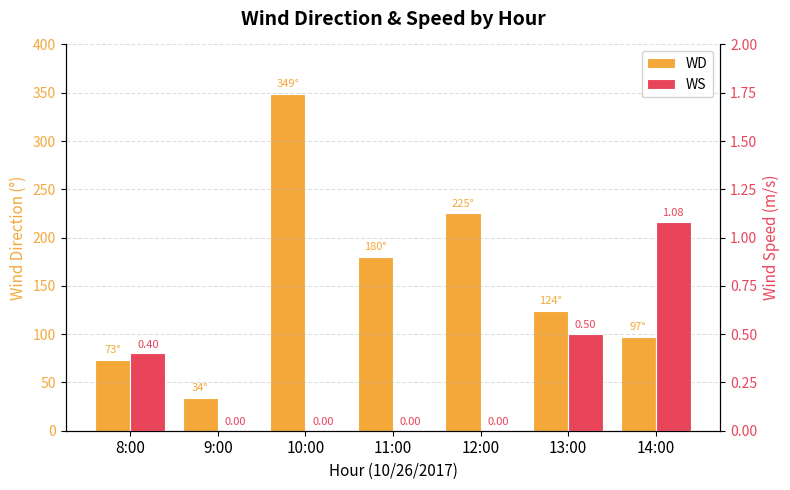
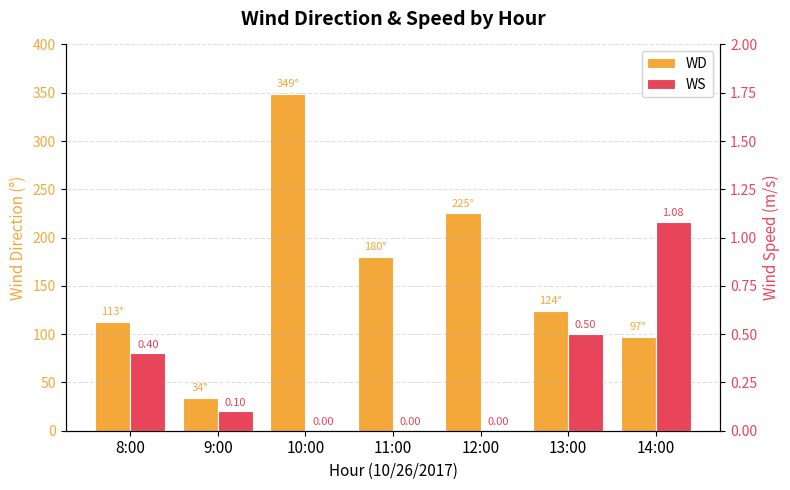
WD, 8:00: 73° -> 113°
WS, 9:00: 0.00 -> 0.10
